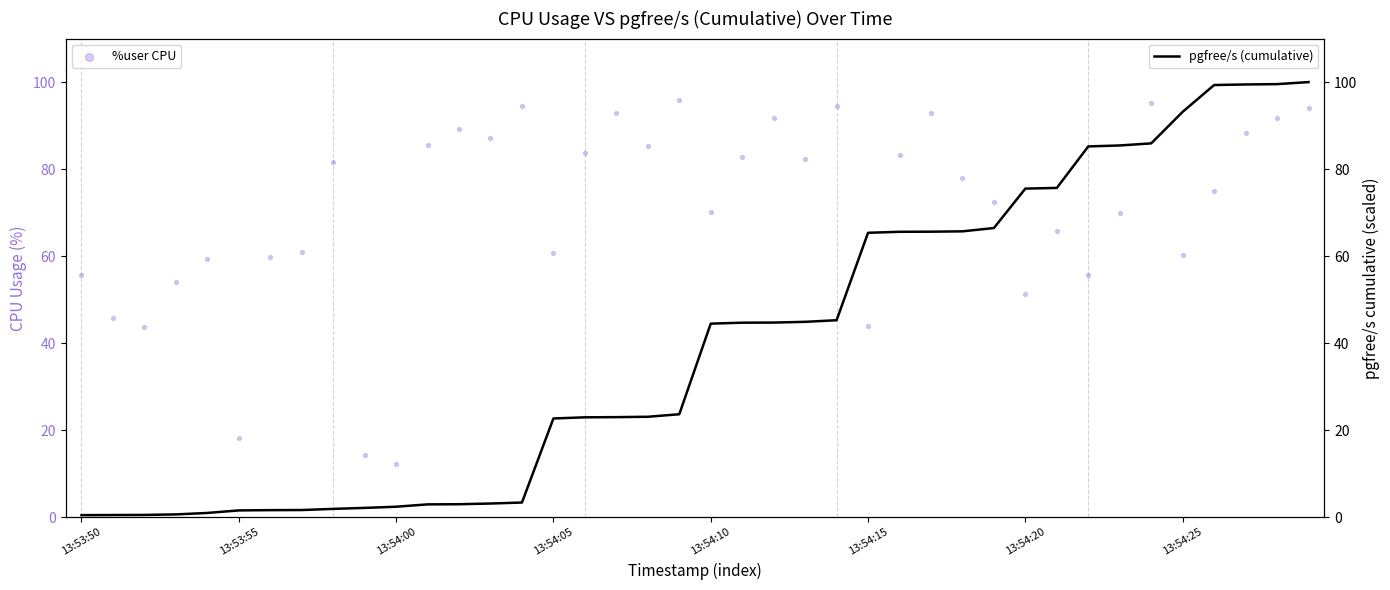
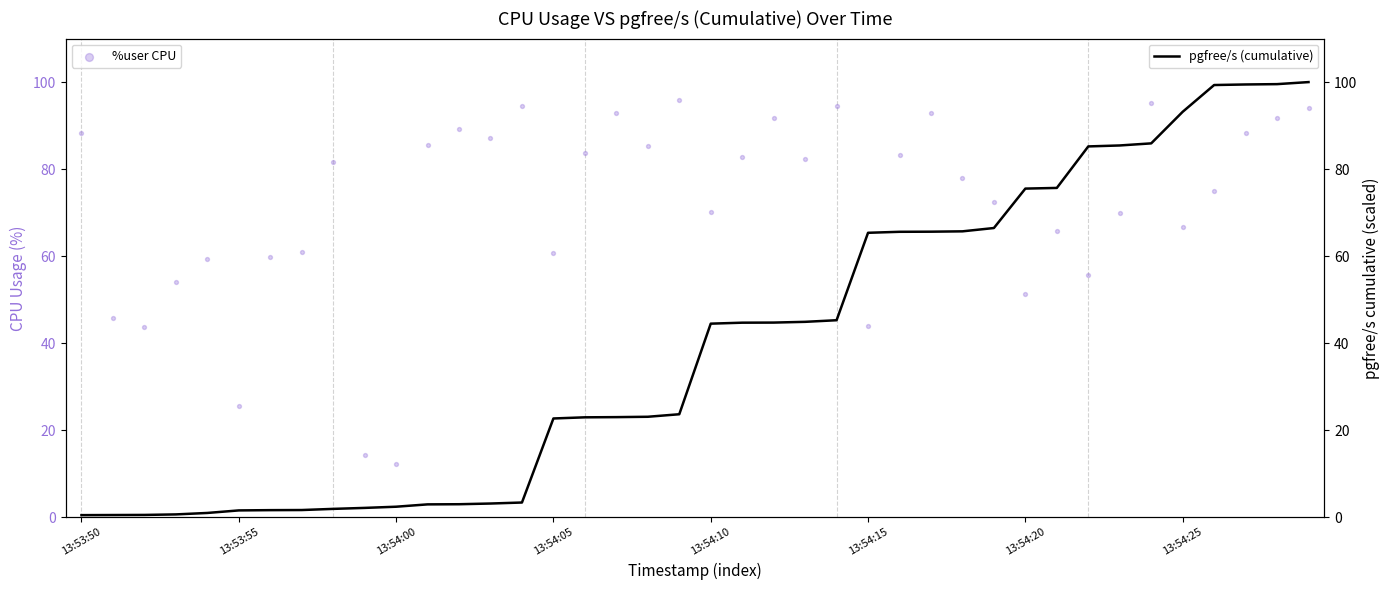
%user CPU, 13:53:50: 56 -> 88
%user CPU, 13:53:55: 18 -> 26
%user CPU, 13:54:25: 60 -> 67
